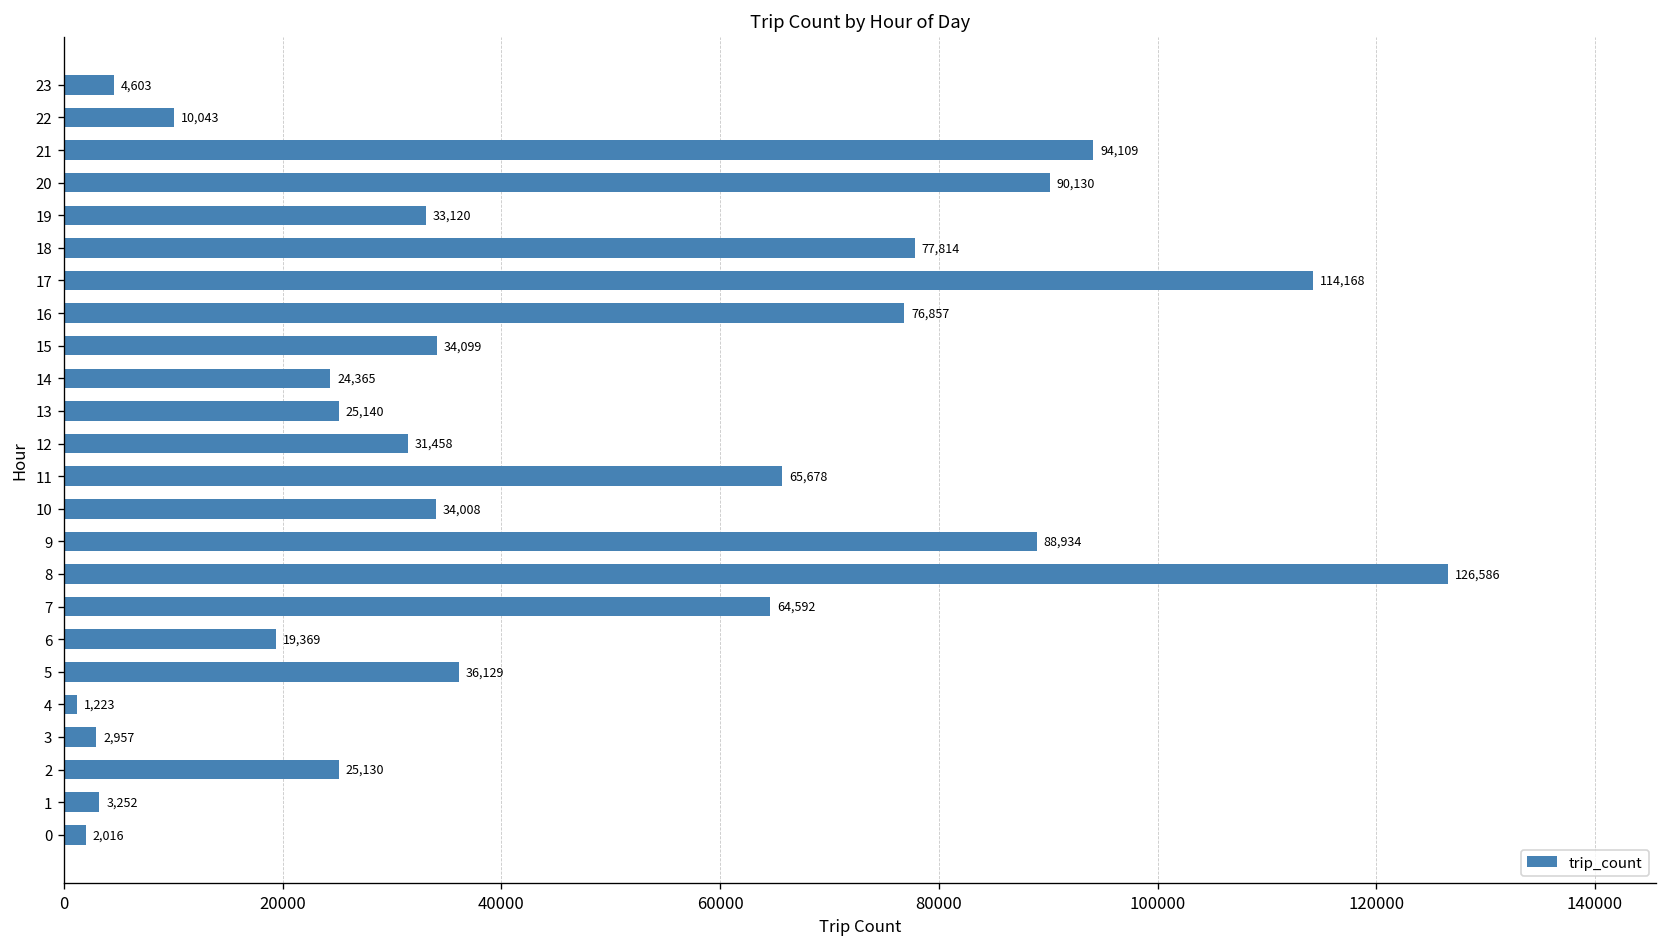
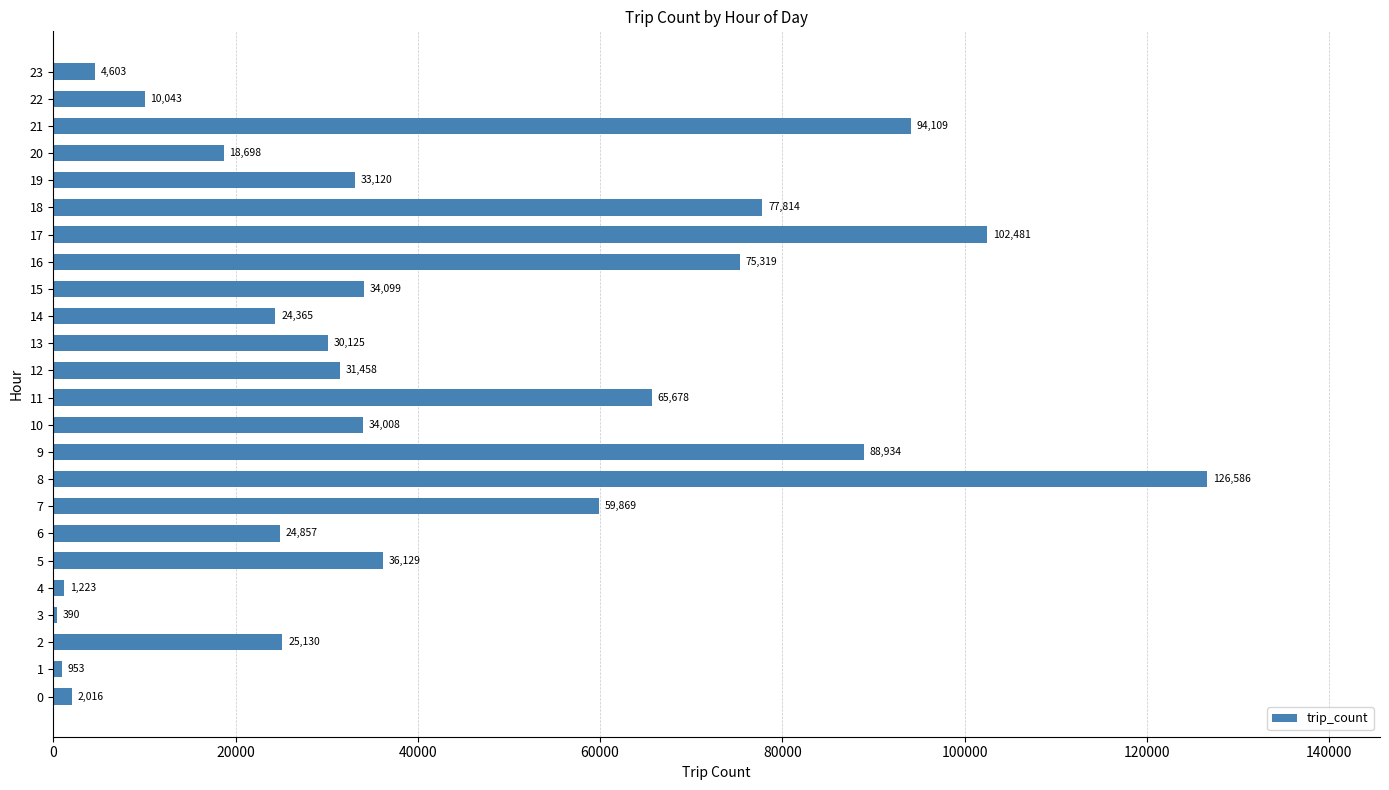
20: 90,130 -> 18,698
17: 114,168 -> 102,481
16: 76,857 -> 75,319
13: 25,140 -> 30,125
7: 64,592 -> 59,869
6: 19,369 -> 24,857
3: 2,957 -> 390
1: 3,252 -> 953
